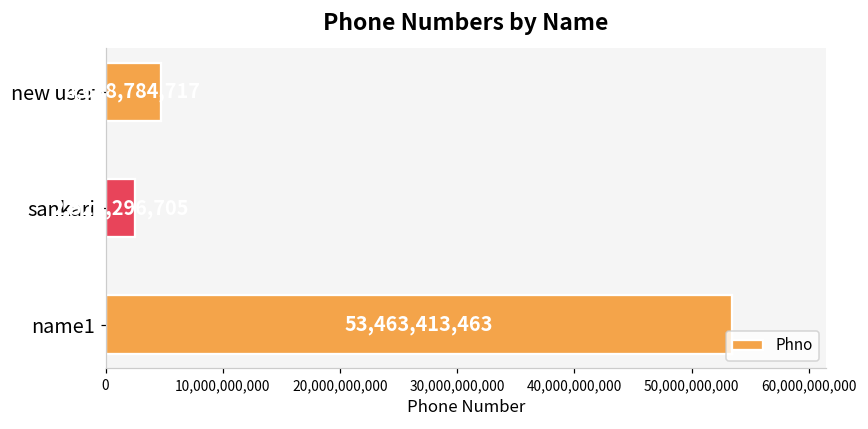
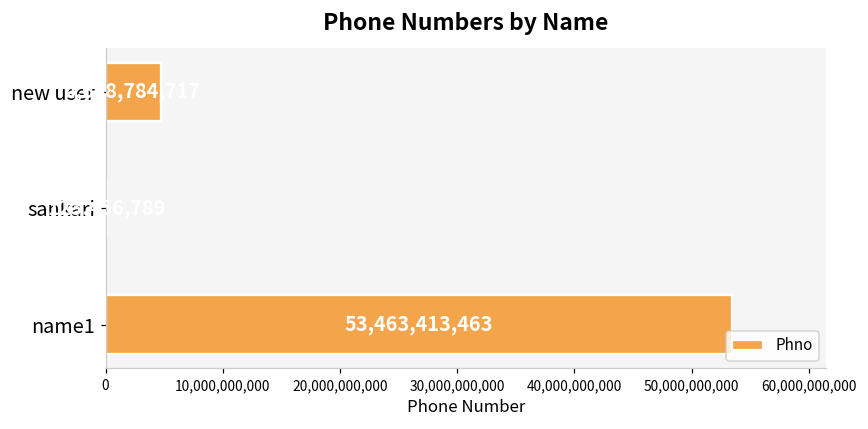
sankari: 2,500,000,000 -> 100,000,000
